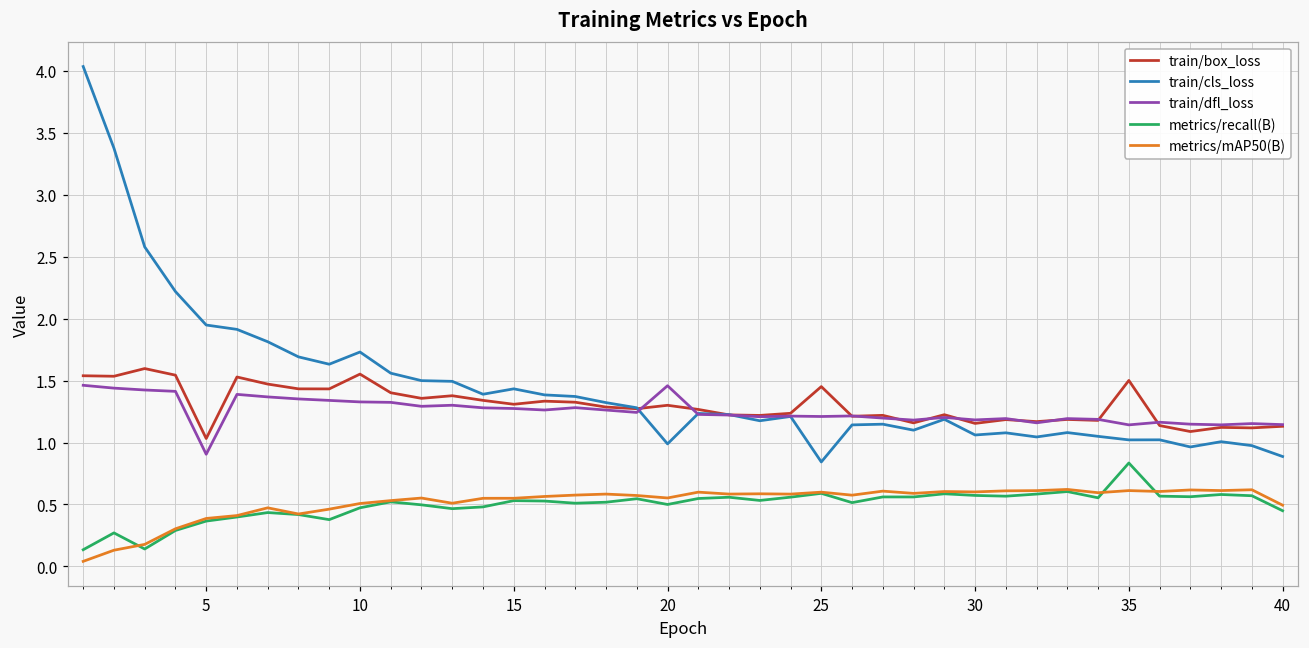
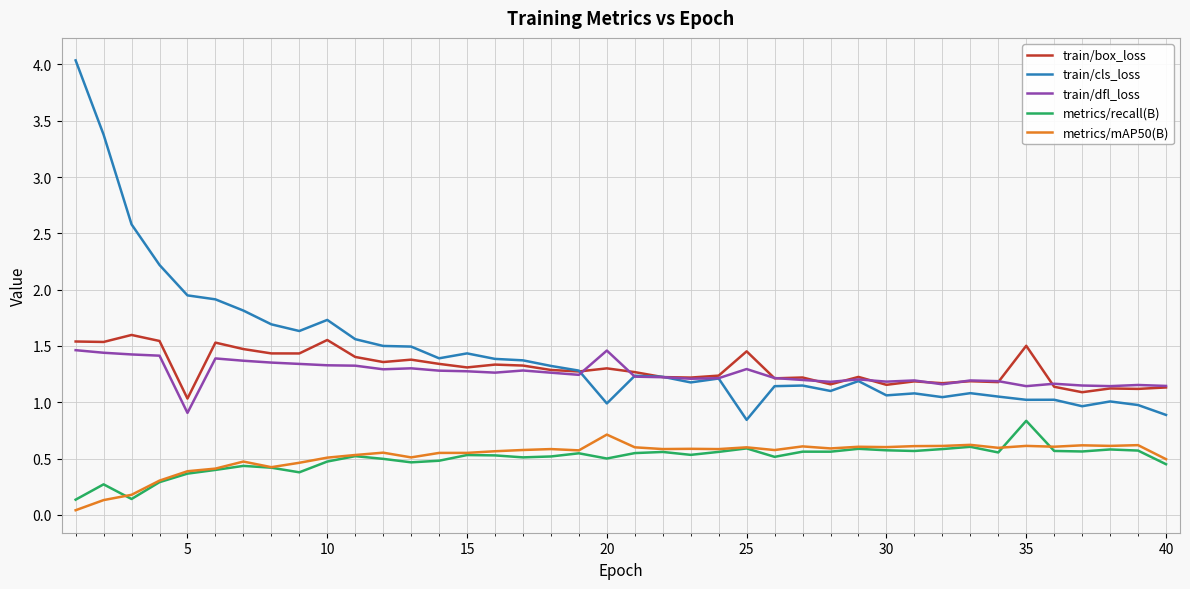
metrics/mAP50(B), 20: 0.55 -> 0.71
train/dfl_loss, 25: 1.21 -> 1.29
